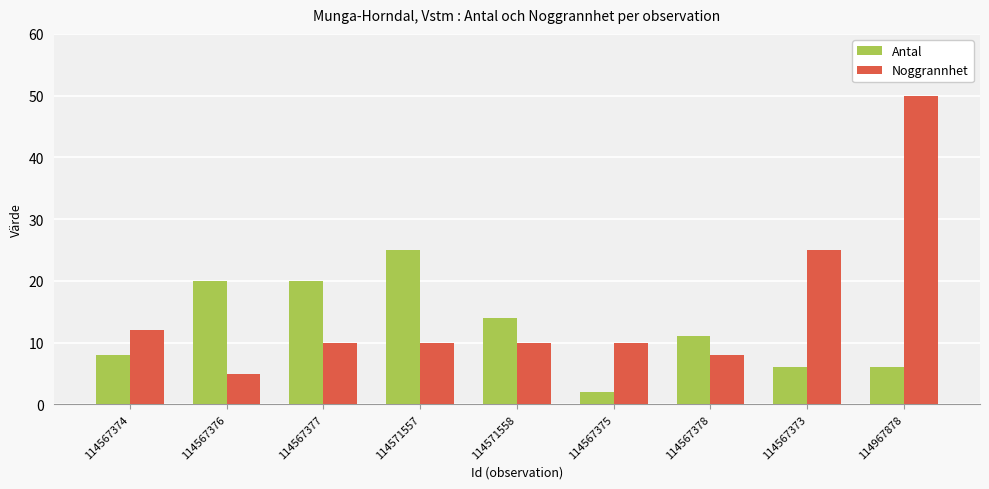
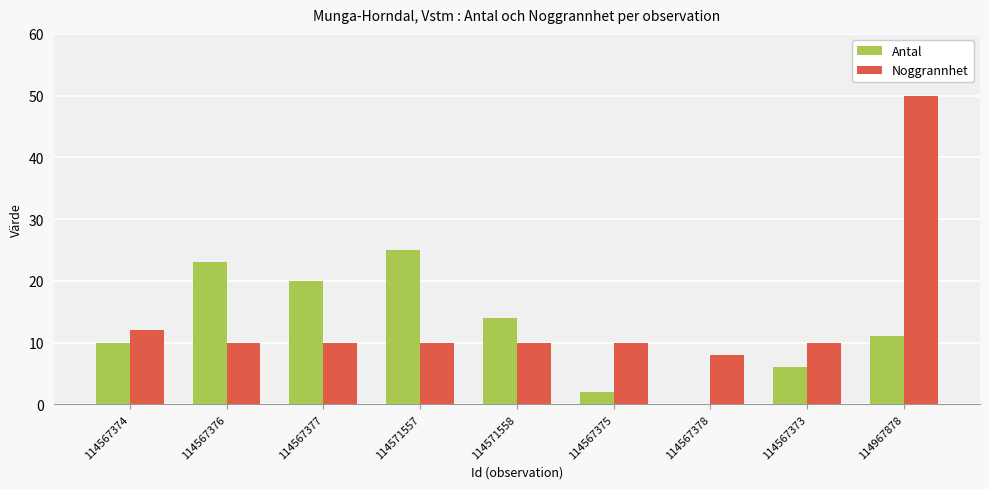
Antal, 114567374: 8 -> 10
Antal, 114567376: 20 -> 23
Noggrannhet, 114567376: 5 -> 10
Antal, 114567378: 11 -> 0
Noggrannhet, 114567373: 25 -> 10
Antal, 114967878: 6 -> 11
